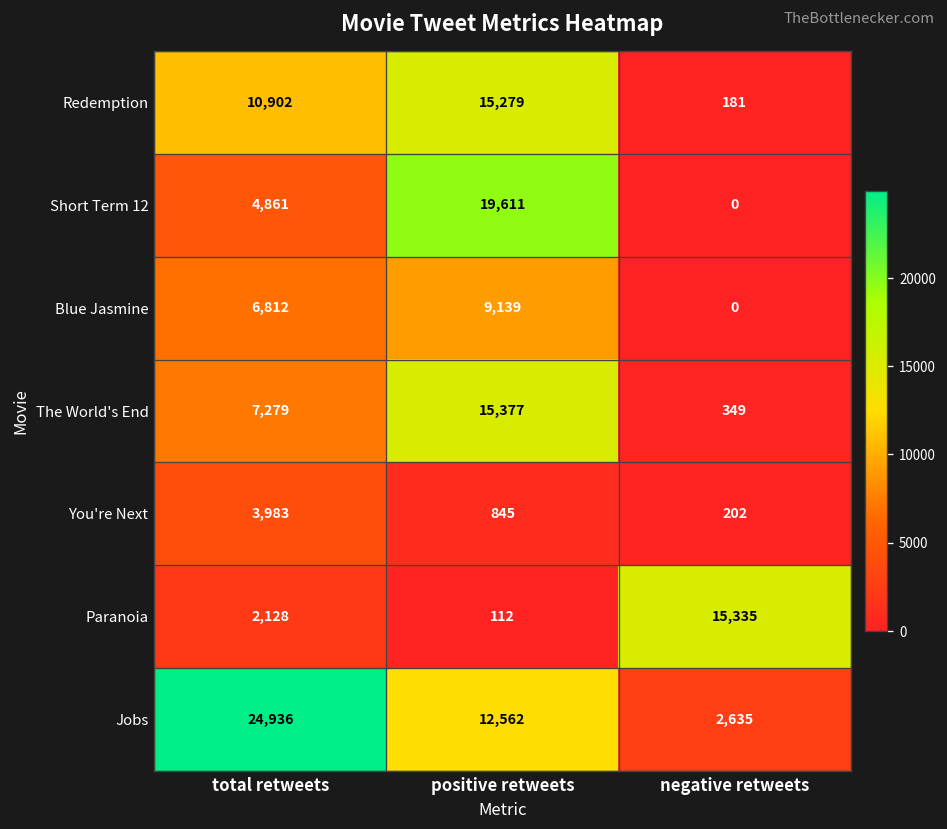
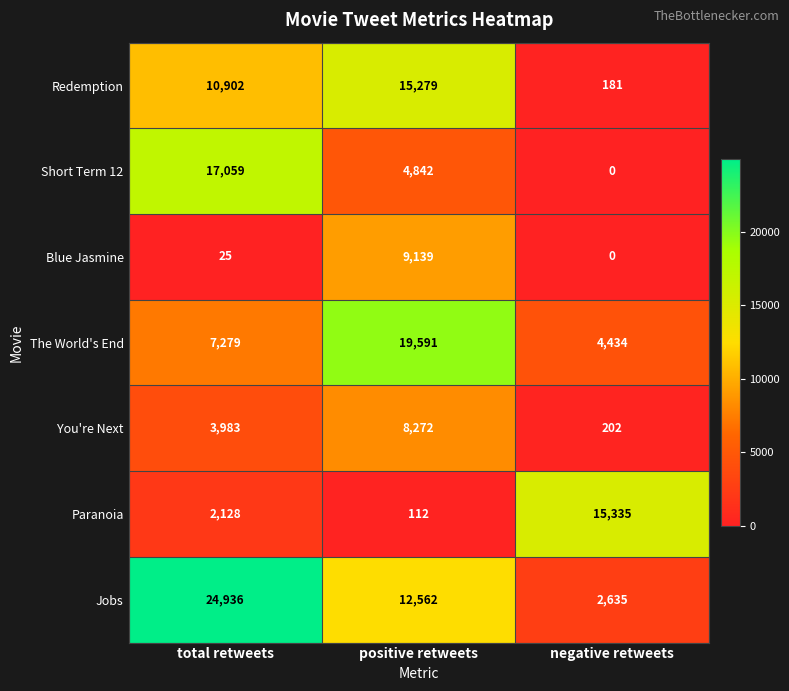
Short Term 12, total retweets: 4,861 -> 17,059
Short Term 12, positive retweets: 19,611 -> 4,842
Blue Jasmine, total retweets: 6,812 -> 25
The World's End, positive retweets: 15,377 -> 19,591
The World's End, negative retweets: 349 -> 4,434
You're Next, positive retweets: 845 -> 8,272
